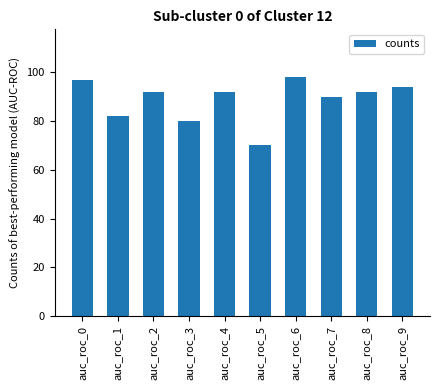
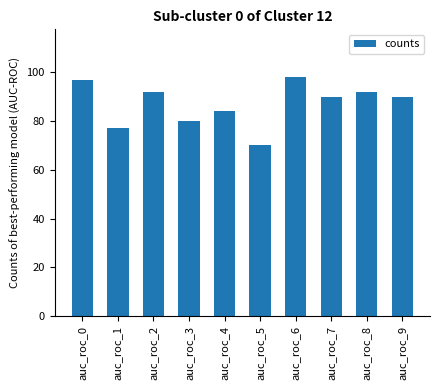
auc_roc_1: 82 -> 77
auc_roc_4: 92 -> 84
auc_roc_9: 94 -> 90
